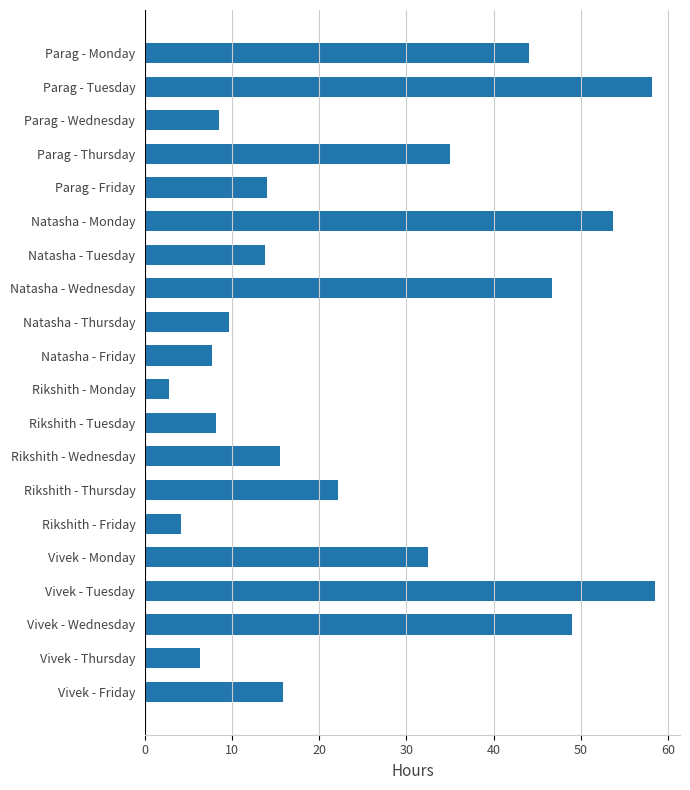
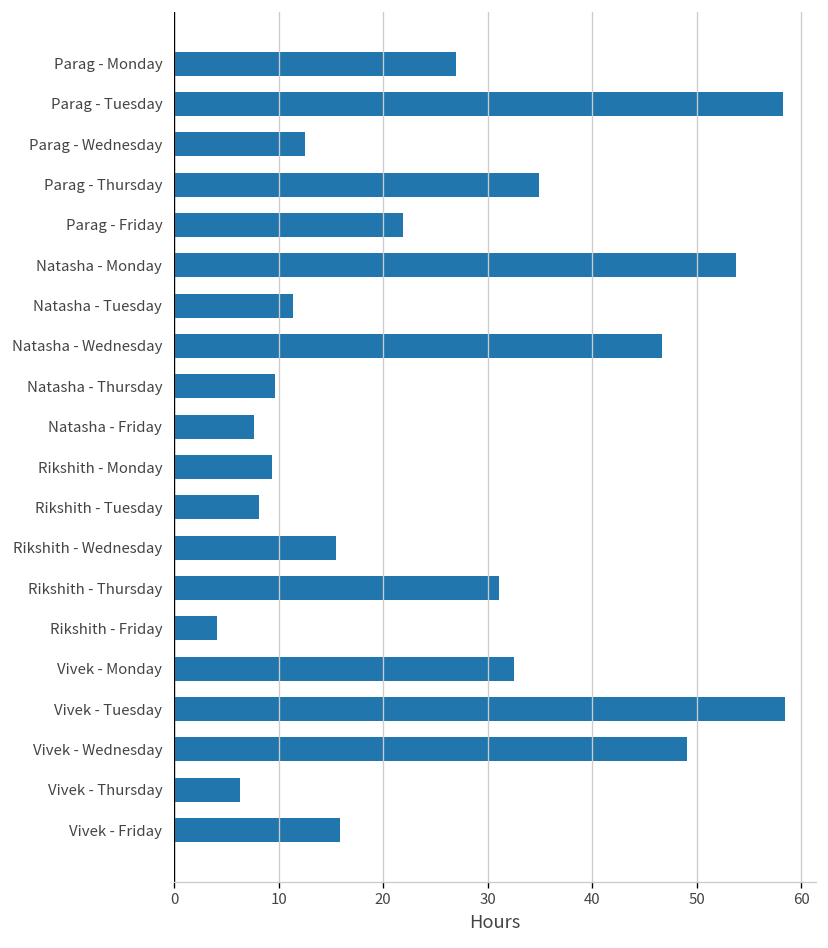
Parag - Monday: 44 -> 27
Parag - Wednesday: 8 -> 12
Parag - Friday: 14 -> 22
Natasha - Tuesday: 14 -> 11
Rikshith - Monday: 3 -> 9
Rikshith - Thursday: 22 -> 31
